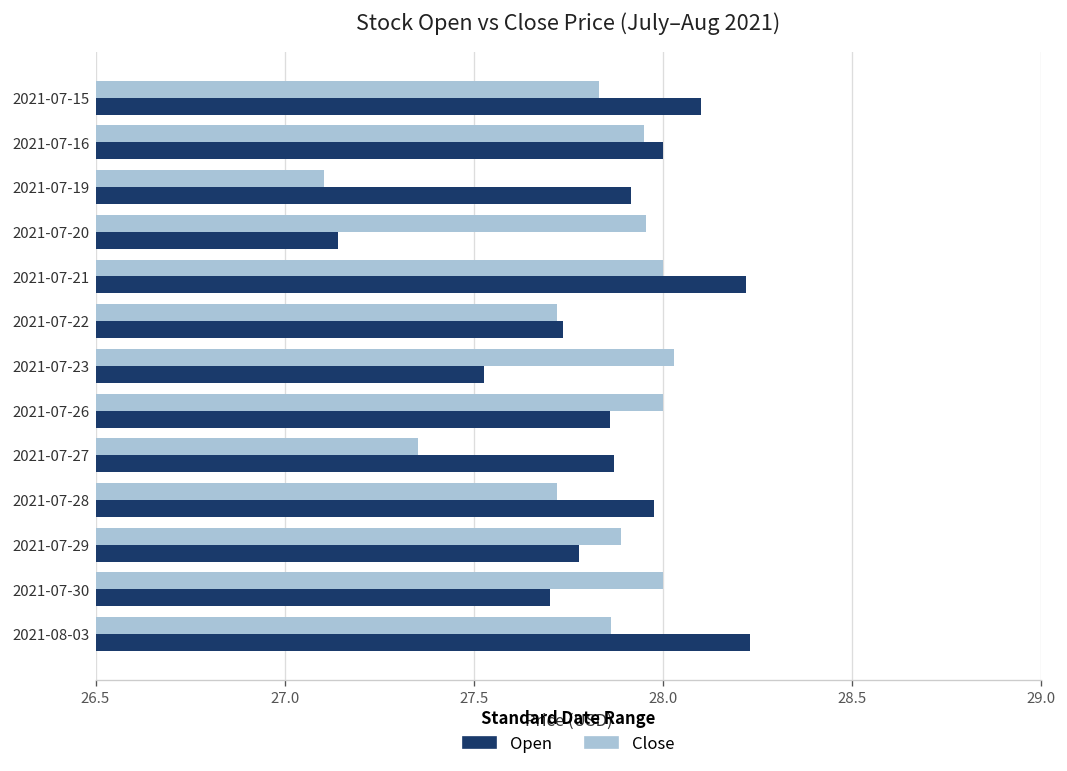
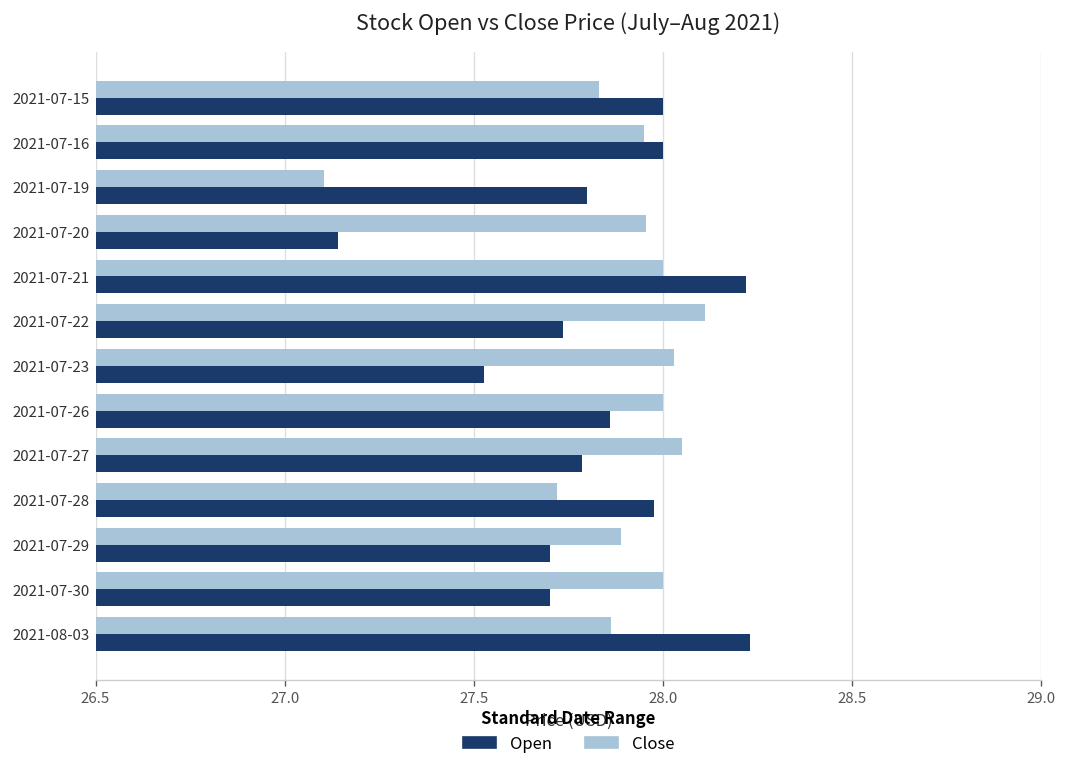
Open, 2021-07-15: 28.1 -> 28.0
Open, 2021-07-19: 27.91 -> 27.80
Close, 2021-07-22: 27.72 -> 28.11
Close, 2021-07-27: 27.35 -> 28.05
Open, 2021-07-27: 27.87 -> 27.79
Open, 2021-07-29: 27.78 -> 27.70
